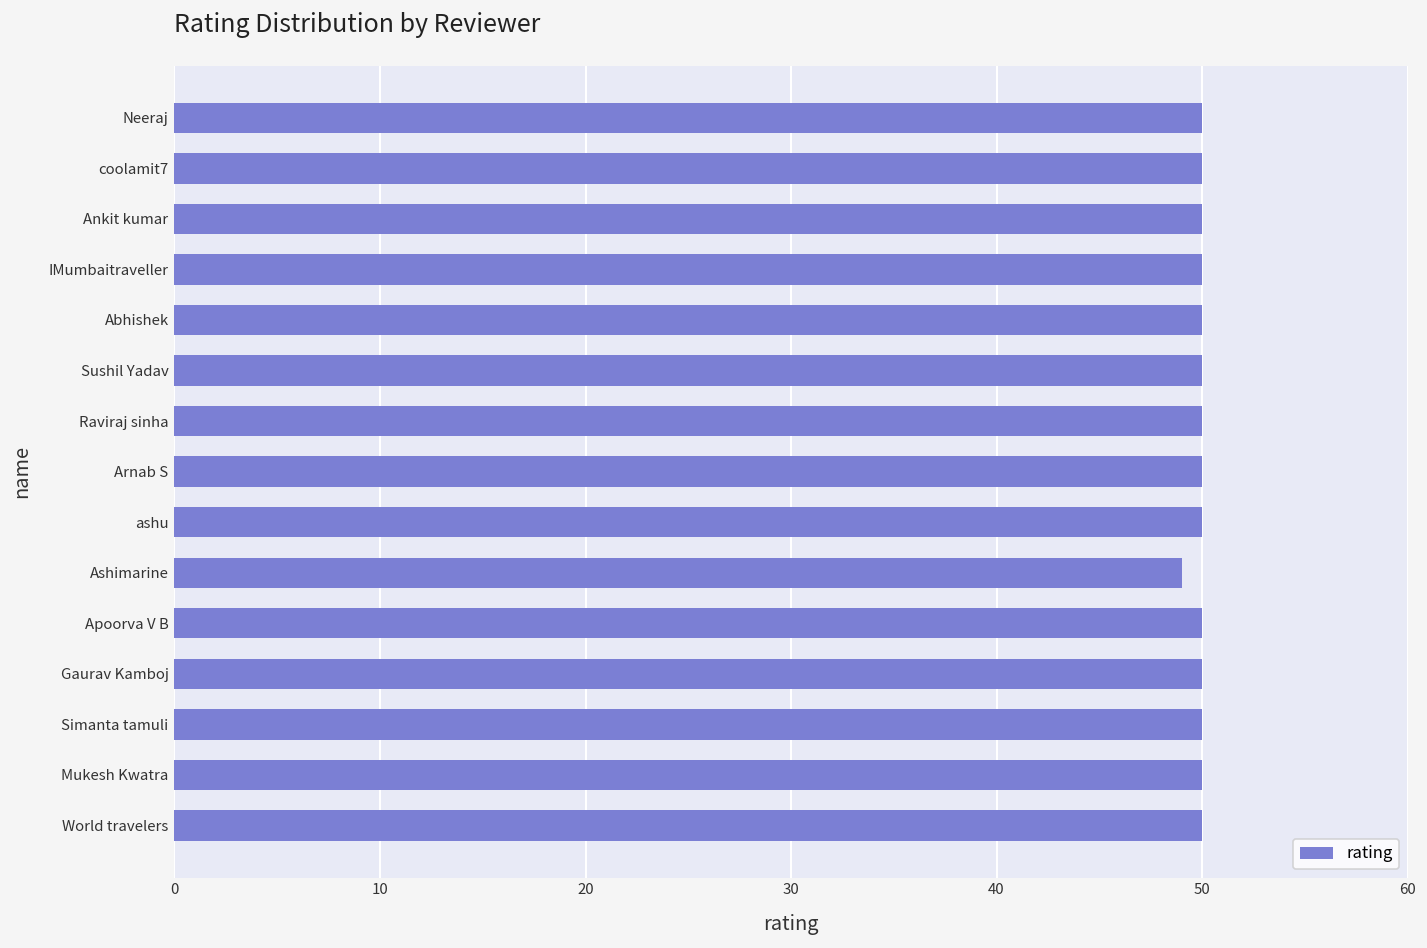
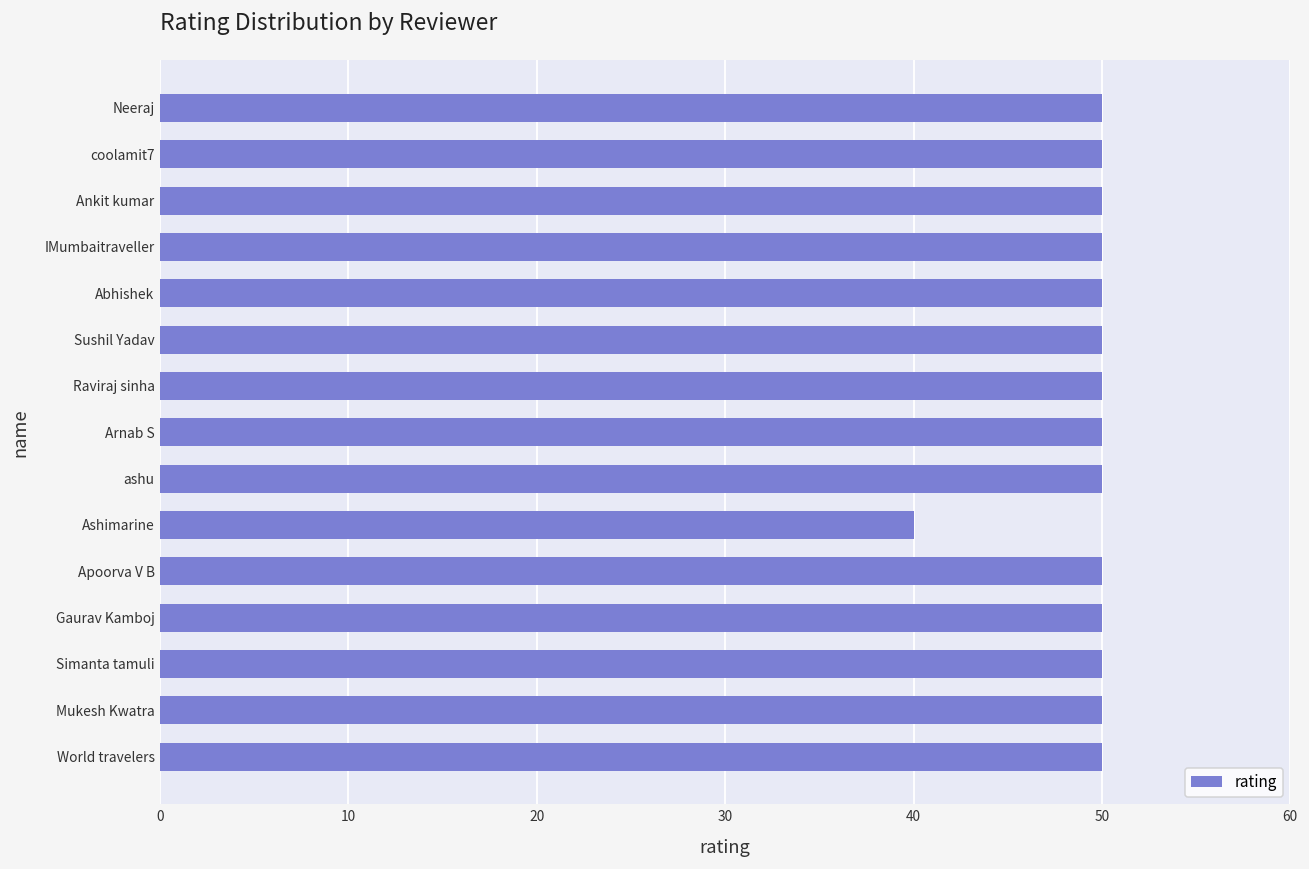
Ashimarine: 49 -> 40
